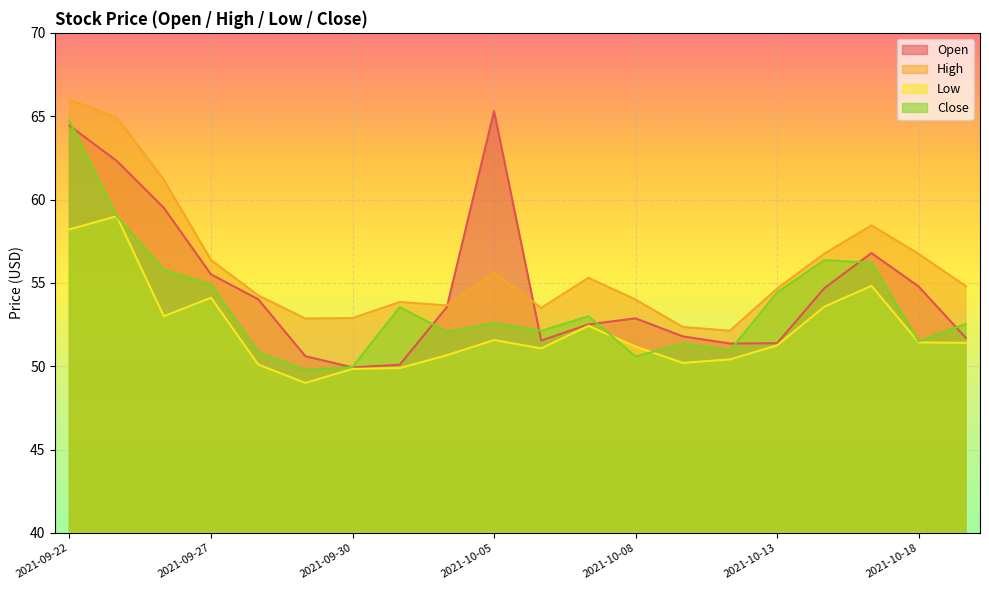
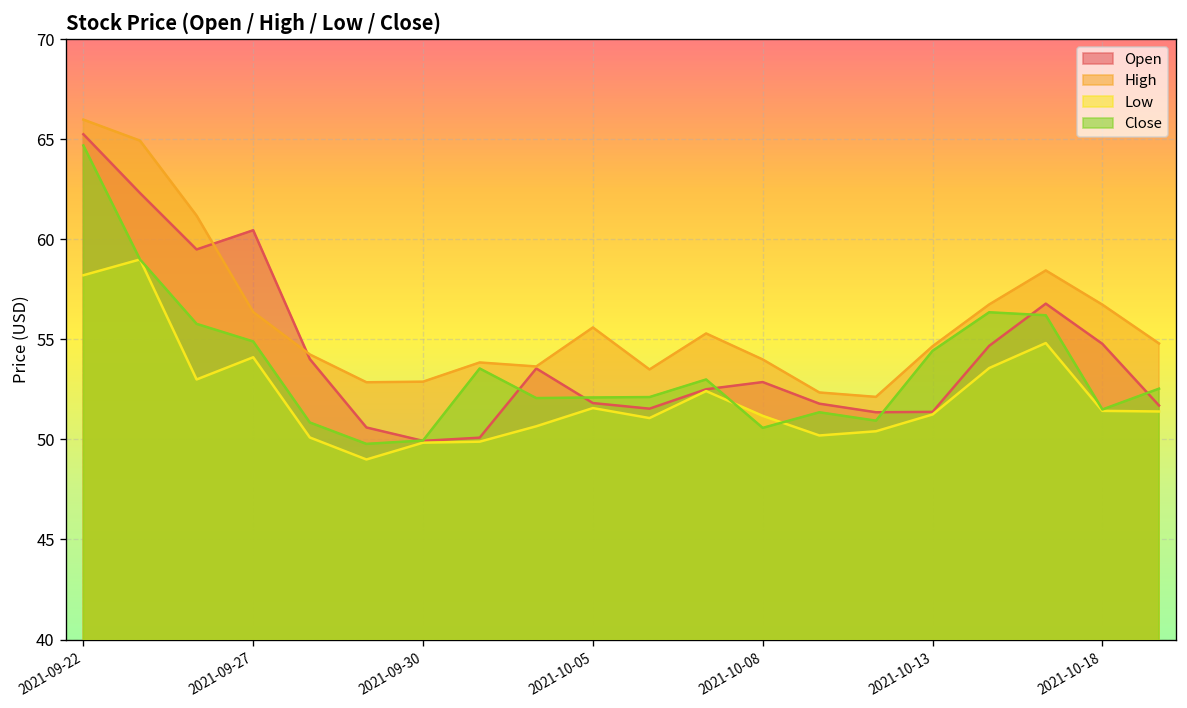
Open, 2021-09-22: 64.4 -> 65.3
Open, 2021-09-27: 55.5 -> 60.5
Open, 2021-10-05: 65.3 -> 51.8
Close, 2021-10-05: 52.6 -> 52.1
